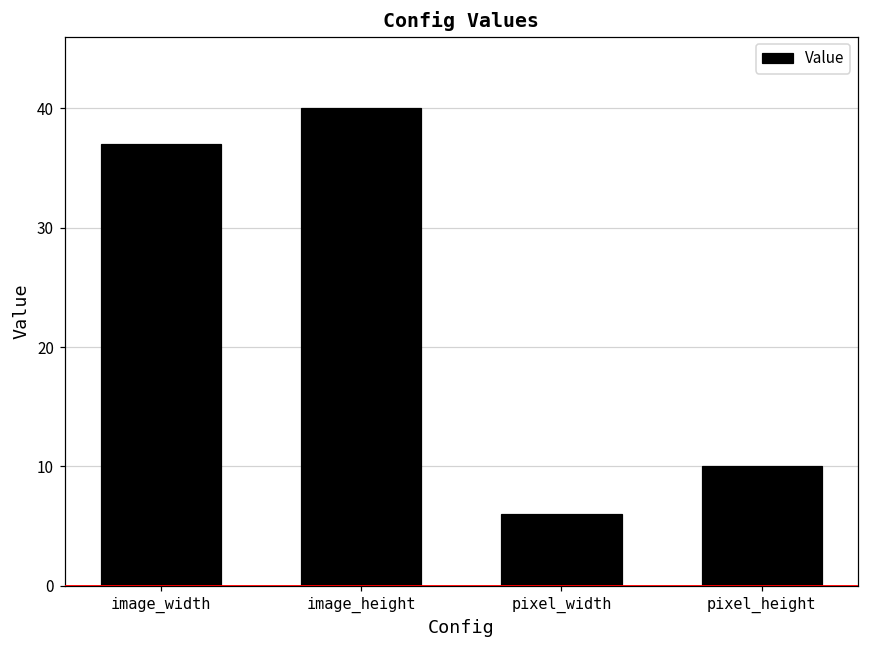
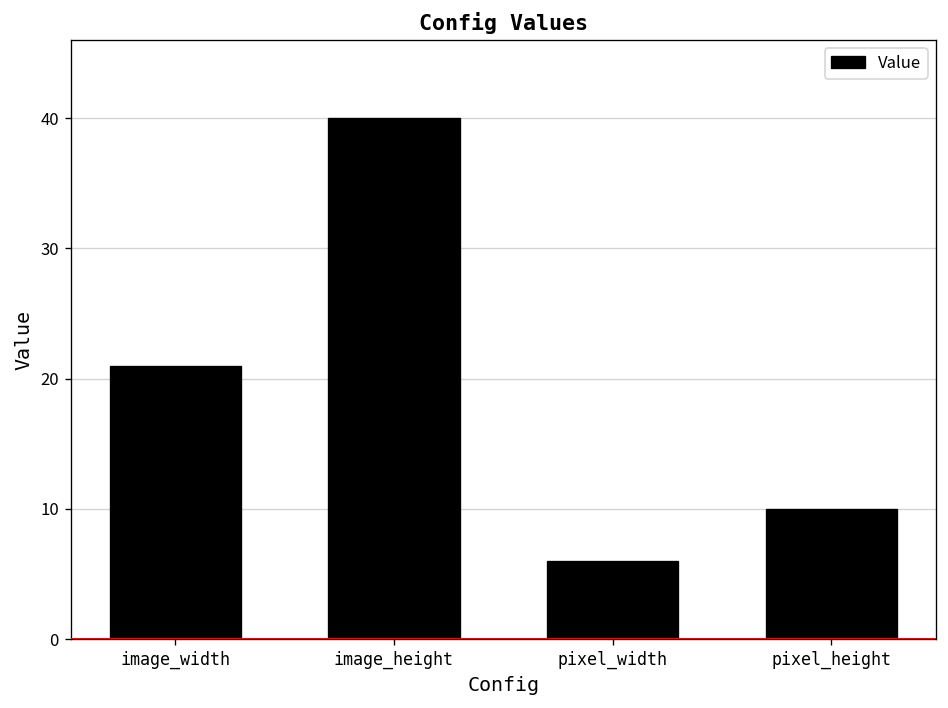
image_width: 37 -> 21
